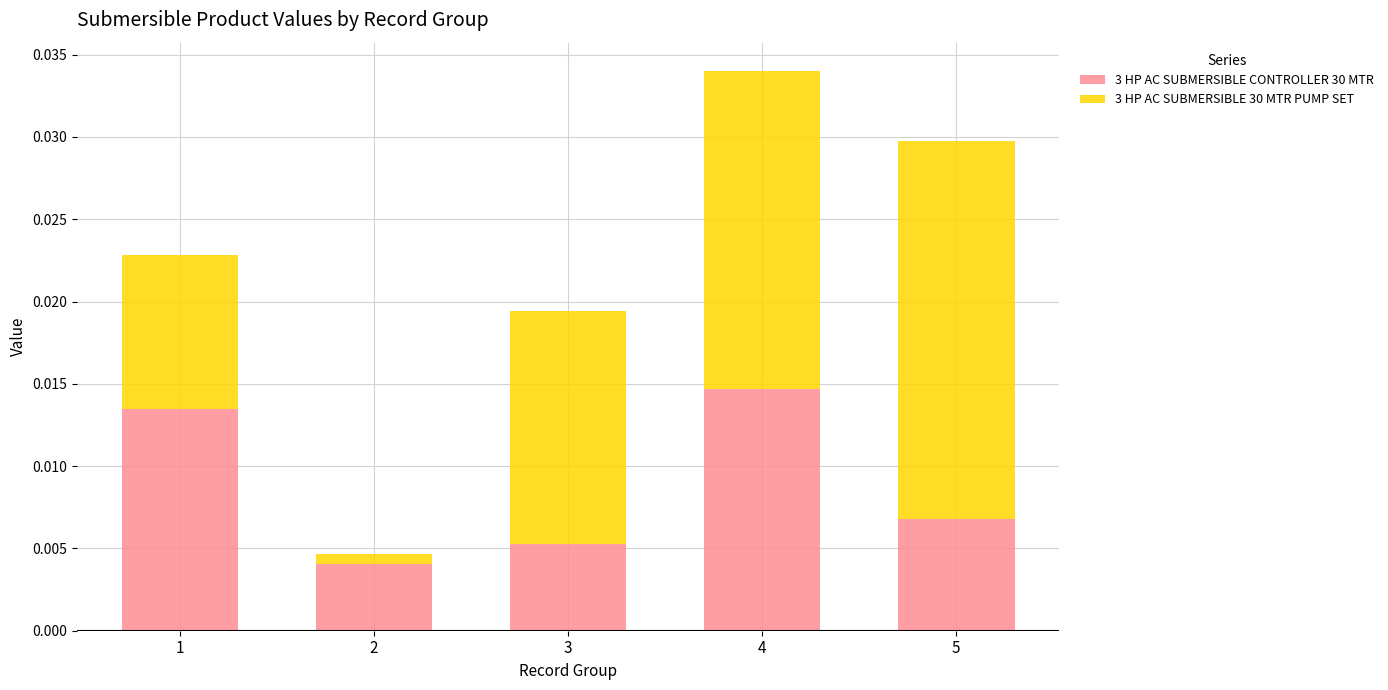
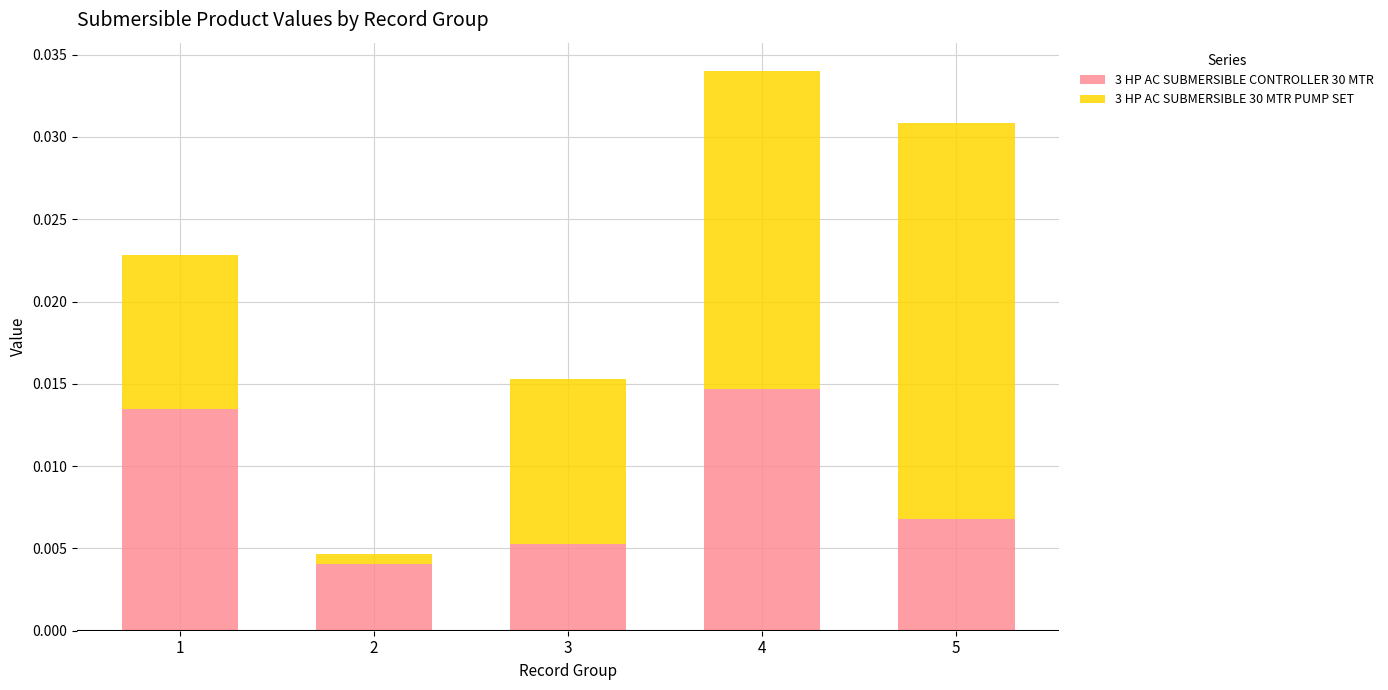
3 HP AC SUBMERSIBLE 30 MTR PUMP SET, 3: 0.0141 -> 0.0100
3 HP AC SUBMERSIBLE 30 MTR PUMP SET, 5: 0.0230 -> 0.0240
